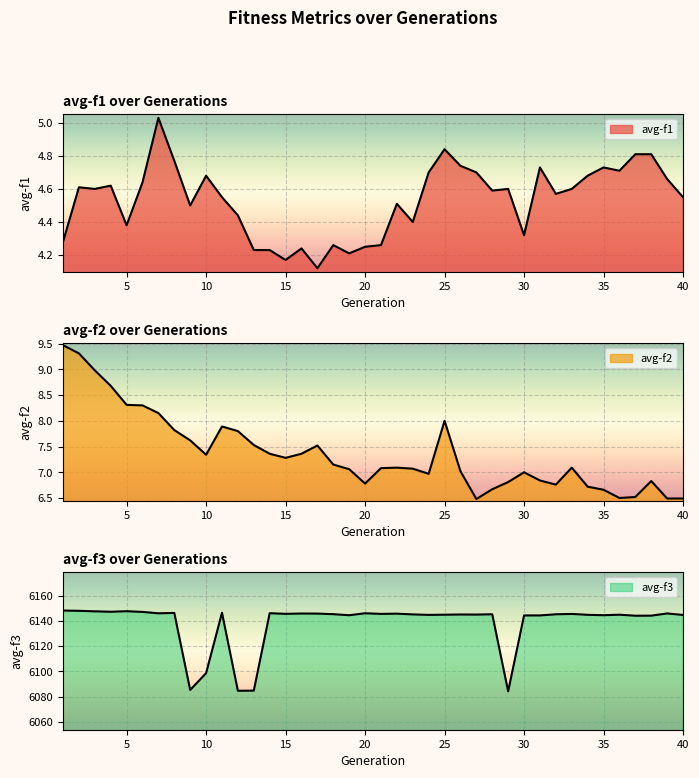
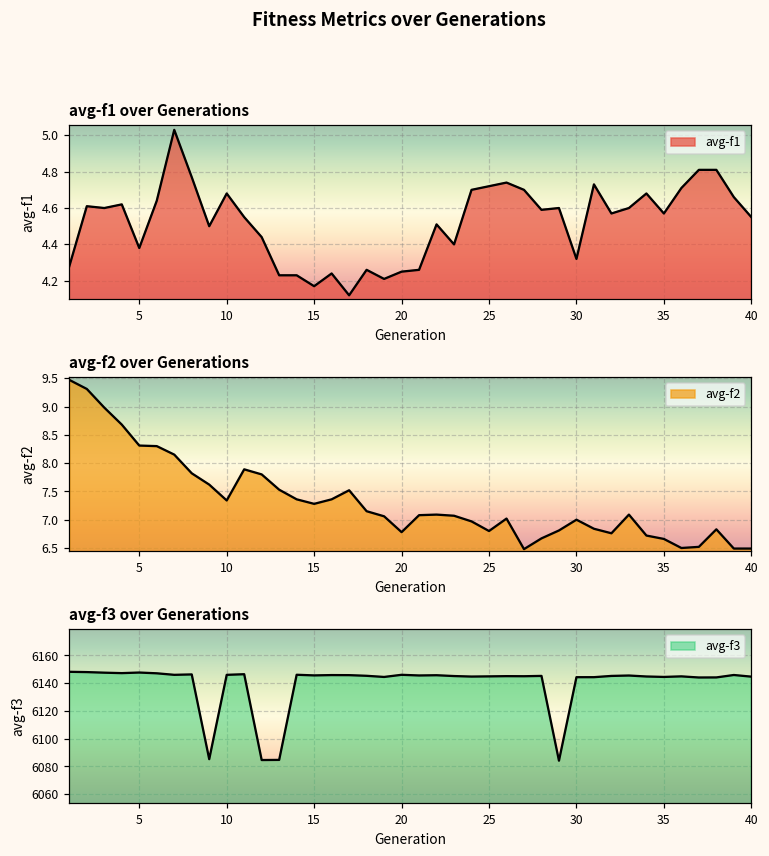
avg-f1 over Generations, 25: 4.84 -> 4.72
avg-f1 over Generations, 35: 4.73 -> 4.57
avg-f2 over Generations, 25: 8.0 -> 6.8
avg-f3 over Generations, 10: 6099 -> 6146
